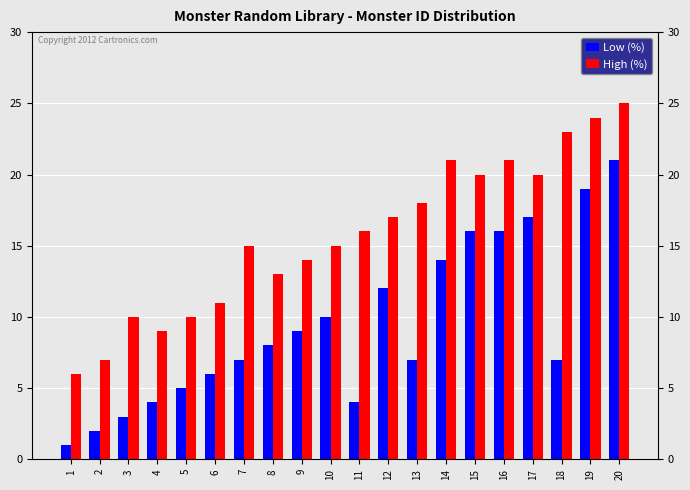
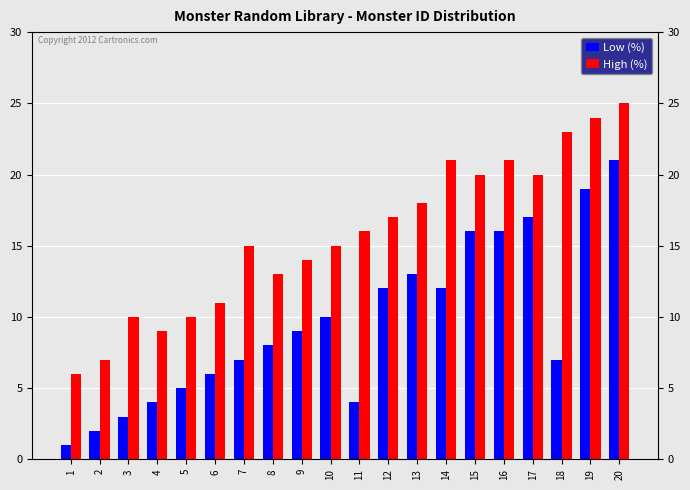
Low (%), 13: 7 -> 13
Low (%), 14: 14 -> 12
